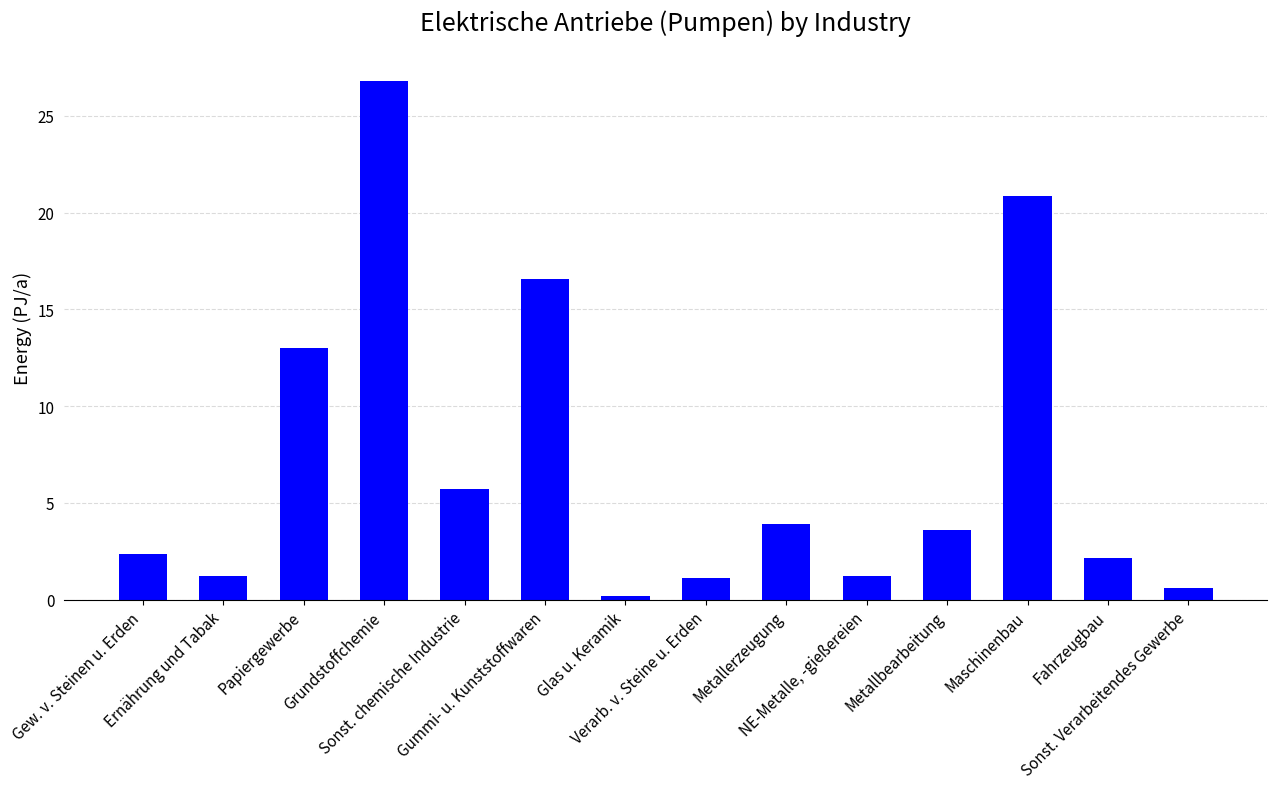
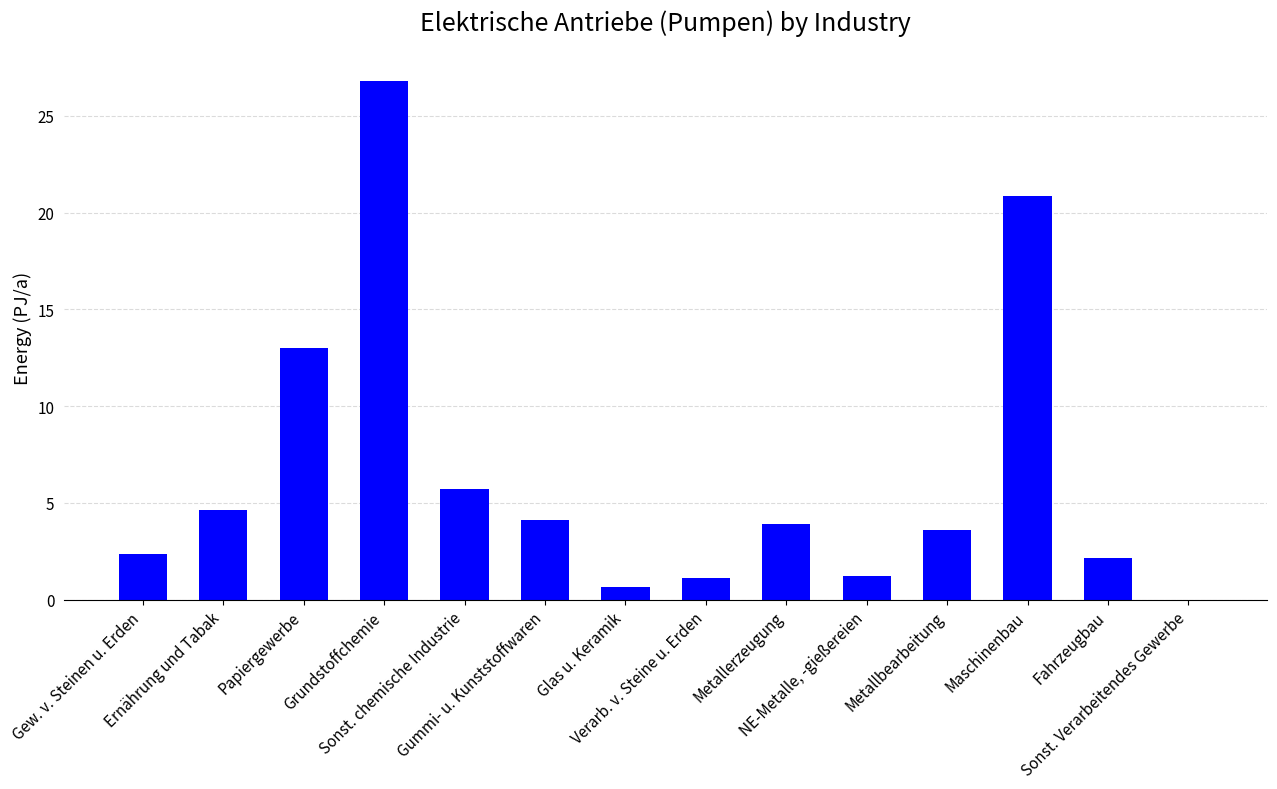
Ernährung und Tabak: 1.2 -> 4.6
Gummi- u. Kunststoffwaren: 16.6 -> 4.1
Glas u. Keramik: 0.2 -> 0.6
Sonst. Verarbeitendes Gewerbe: 0.6 -> 0.0
